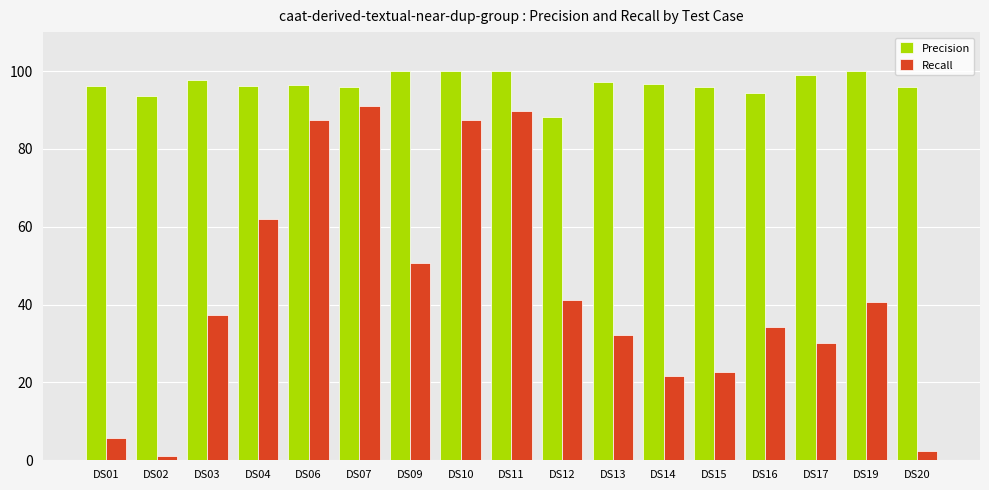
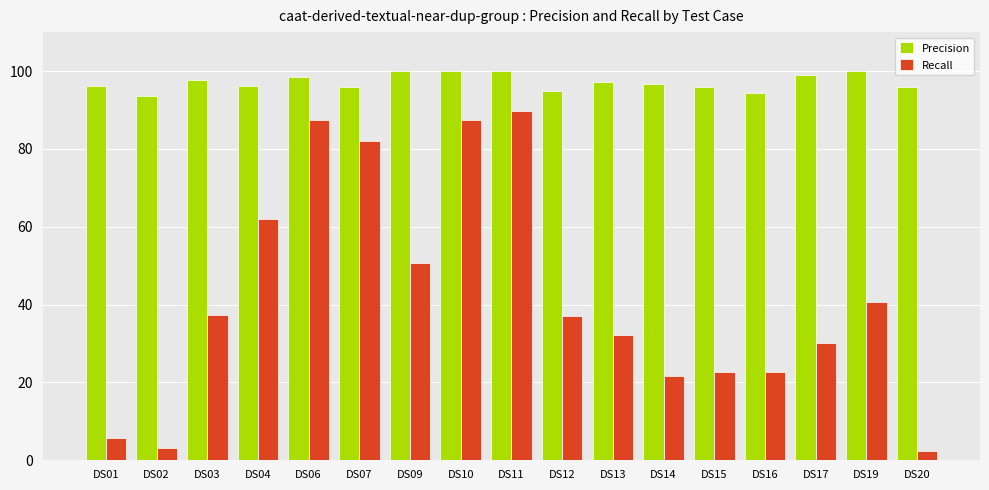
Recall, DS02: 1 -> 3
Precision, DS06: 96 -> 99
Recall, DS07: 91 -> 82
Precision, DS12: 88 -> 95
Recall, DS12: 41 -> 37
Recall, DS16: 34 -> 23
